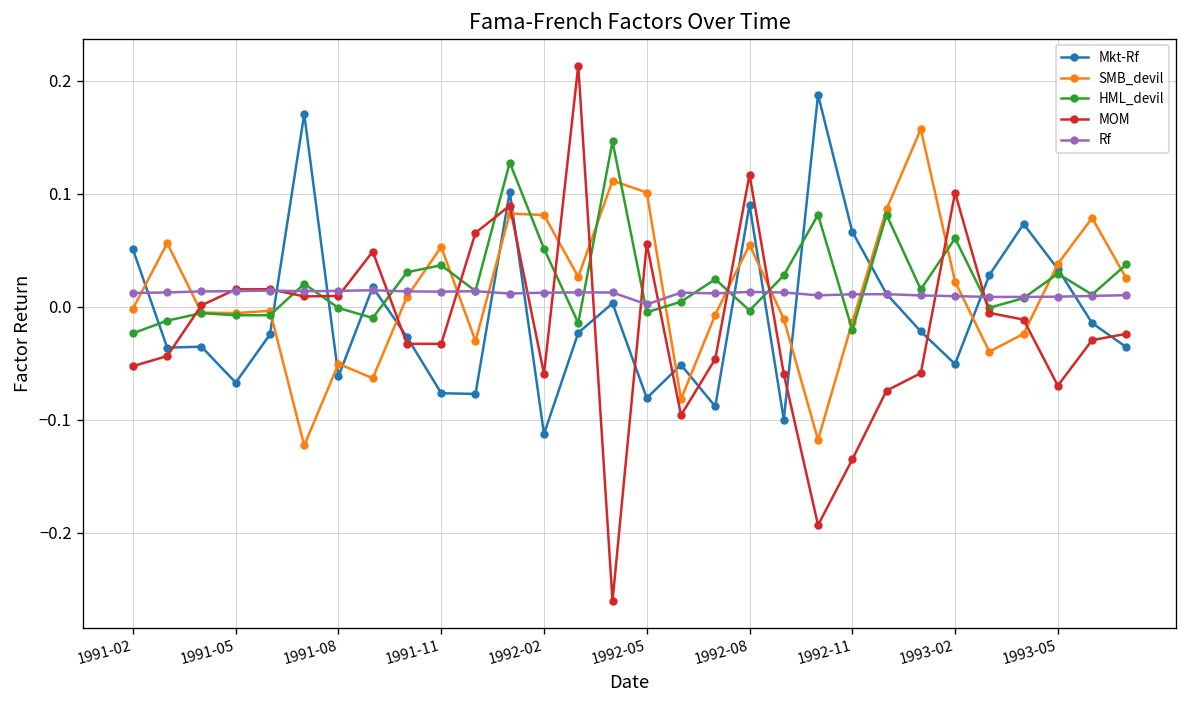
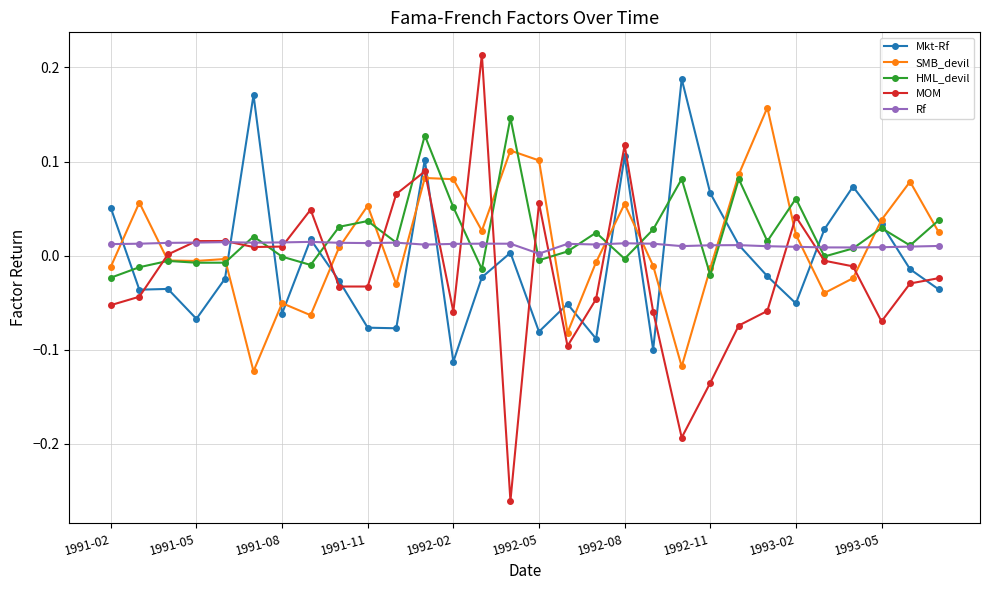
SMB_devil, 1991-02: 0.00 -> -0.01
Mkt-Rf, 1992-08: 0.09 -> 0.11
MOM, 1993-02: 0.10 -> 0.04
